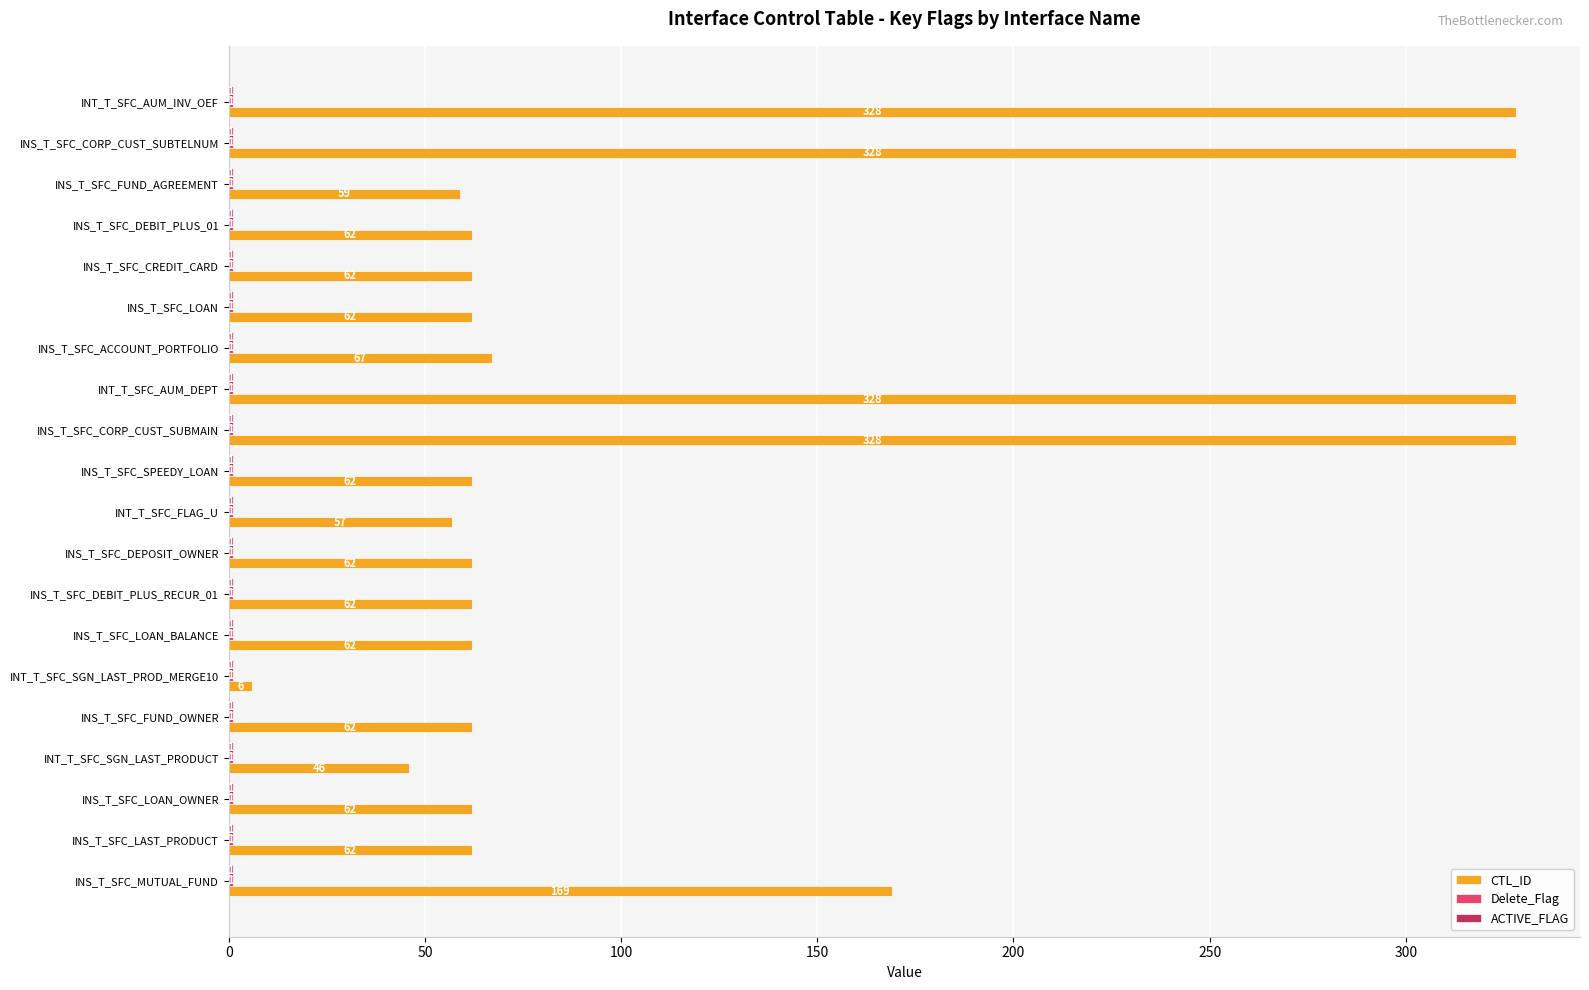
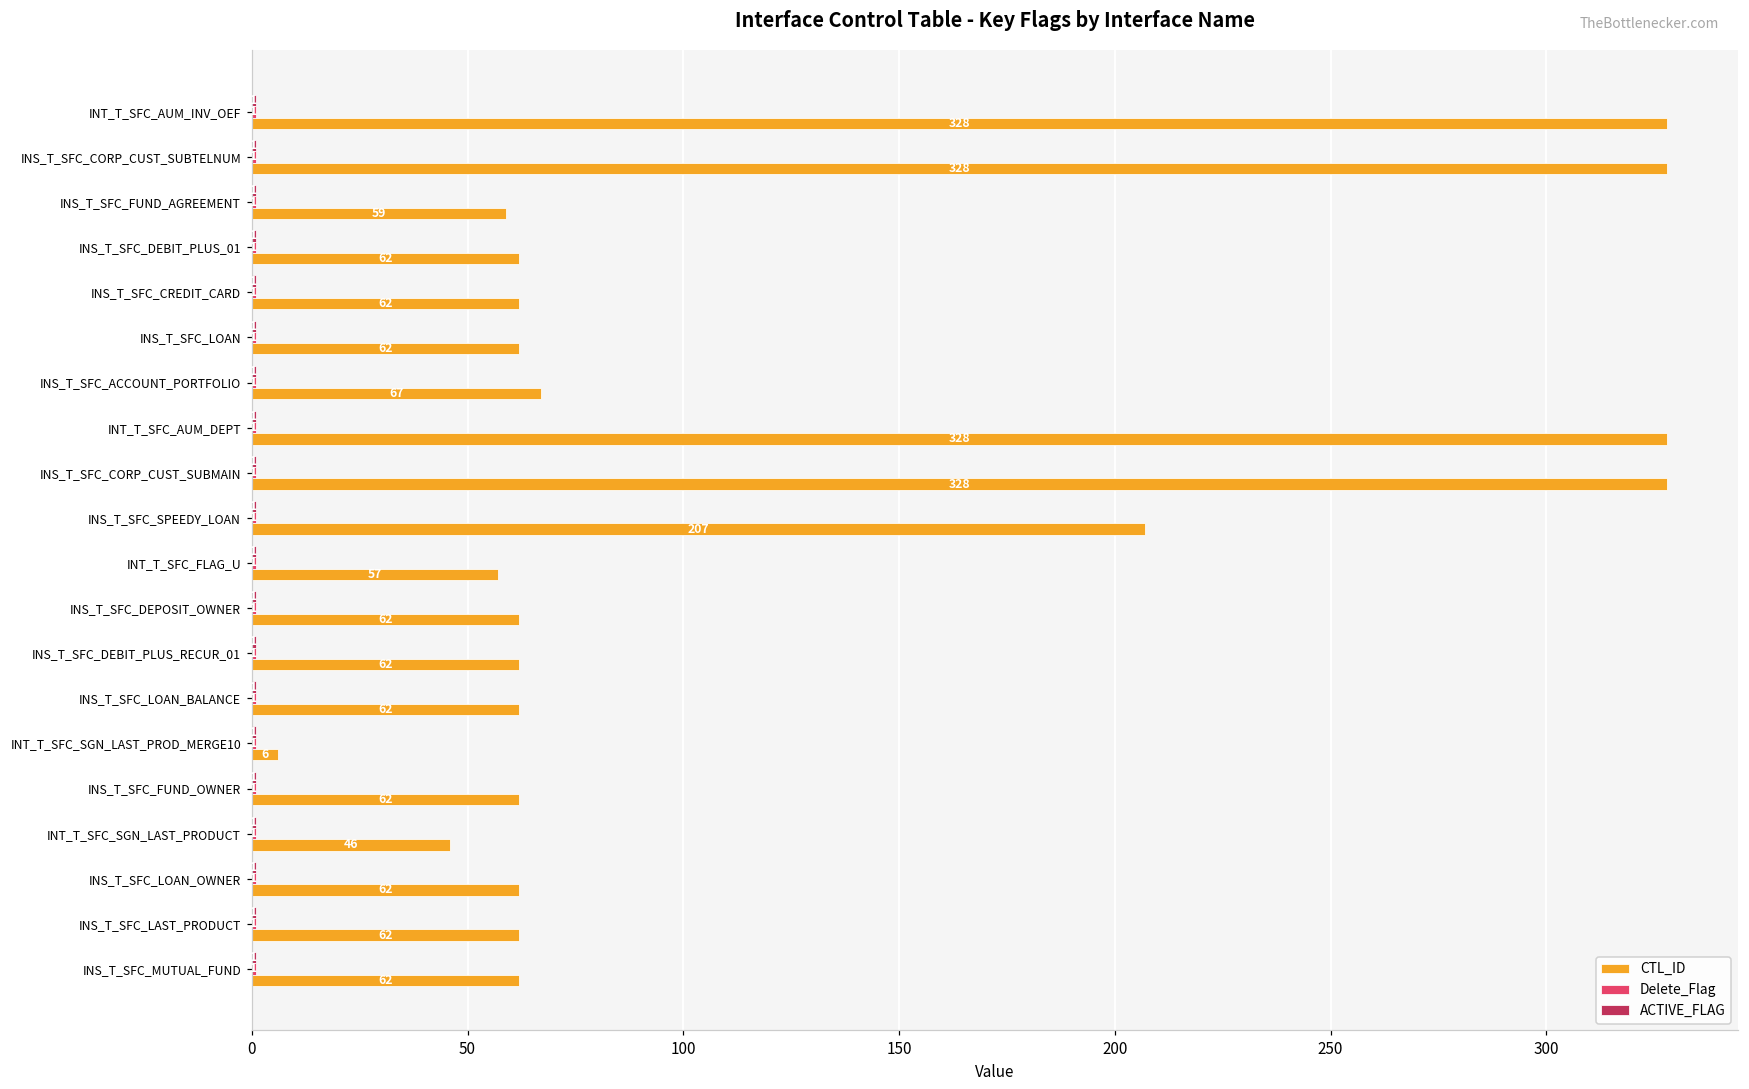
CTL_ID, INS_T_SFC_SPEEDY_LOAN: 62 -> 207
CTL_ID, INS_T_SFC_MUTUAL_FUND: 169 -> 62
